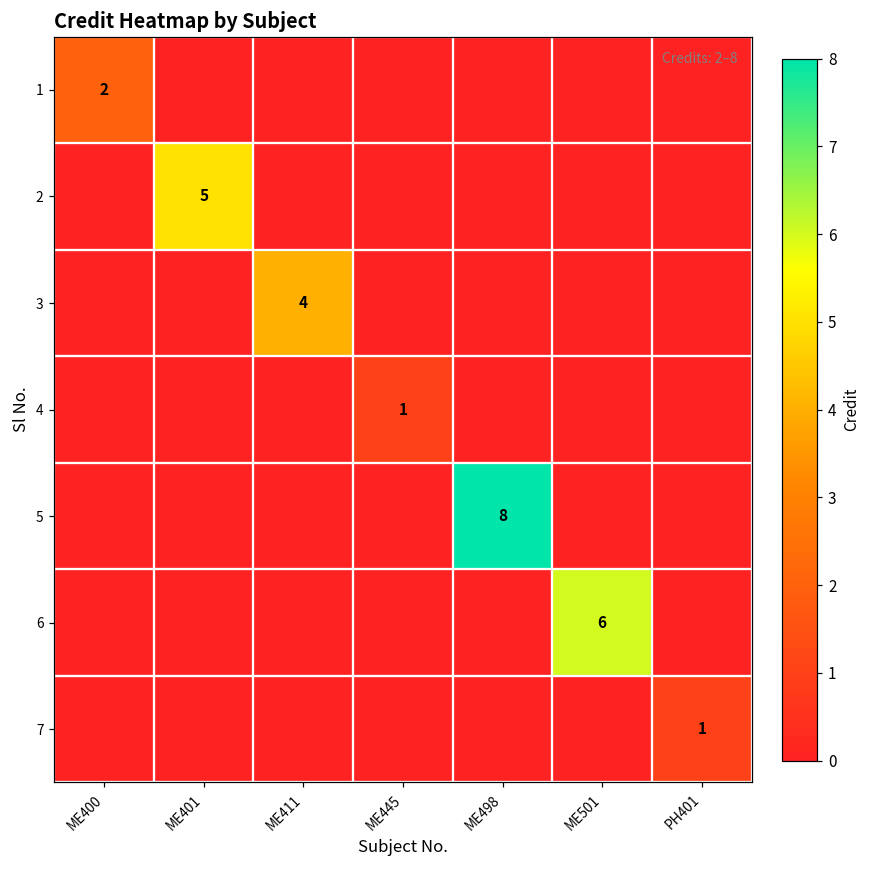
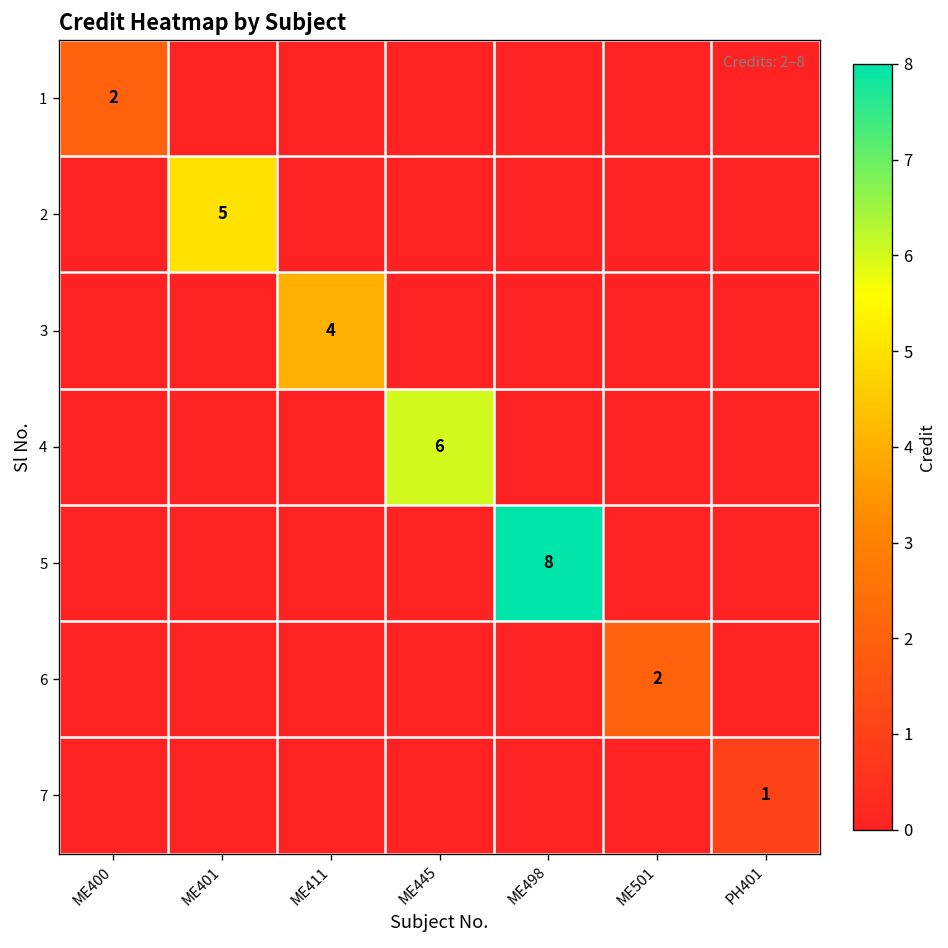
4, ME445: 1 -> 6
6, ME501: 6 -> 2
